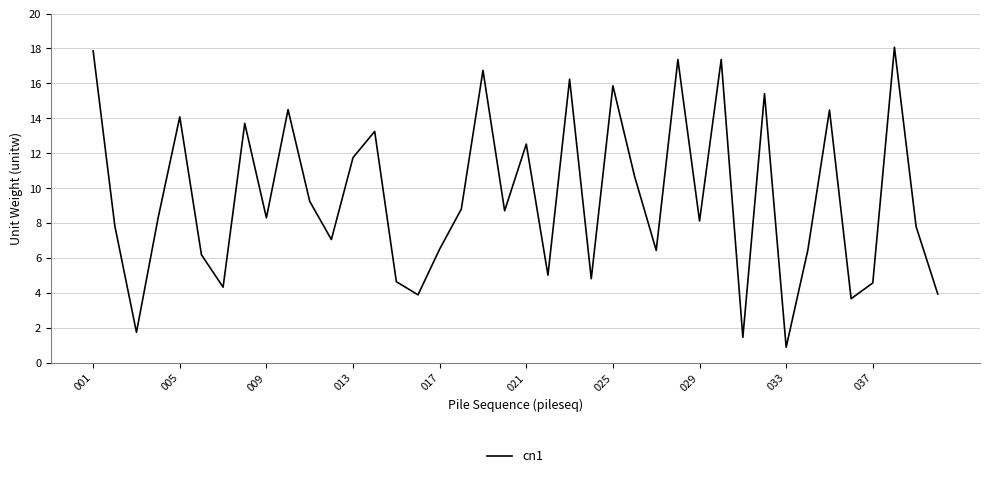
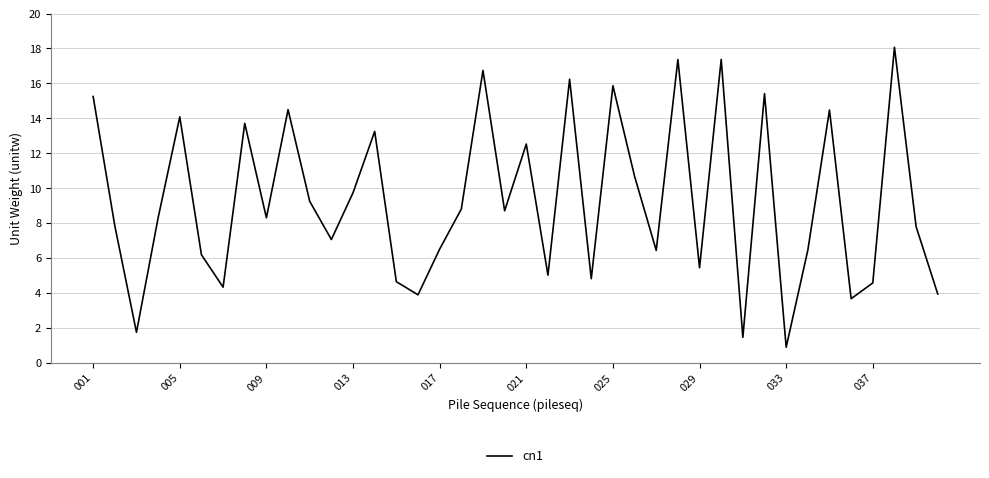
001: 17.9 -> 15.2
013: 11.7 -> 9.7
029: 8.1 -> 5.4
